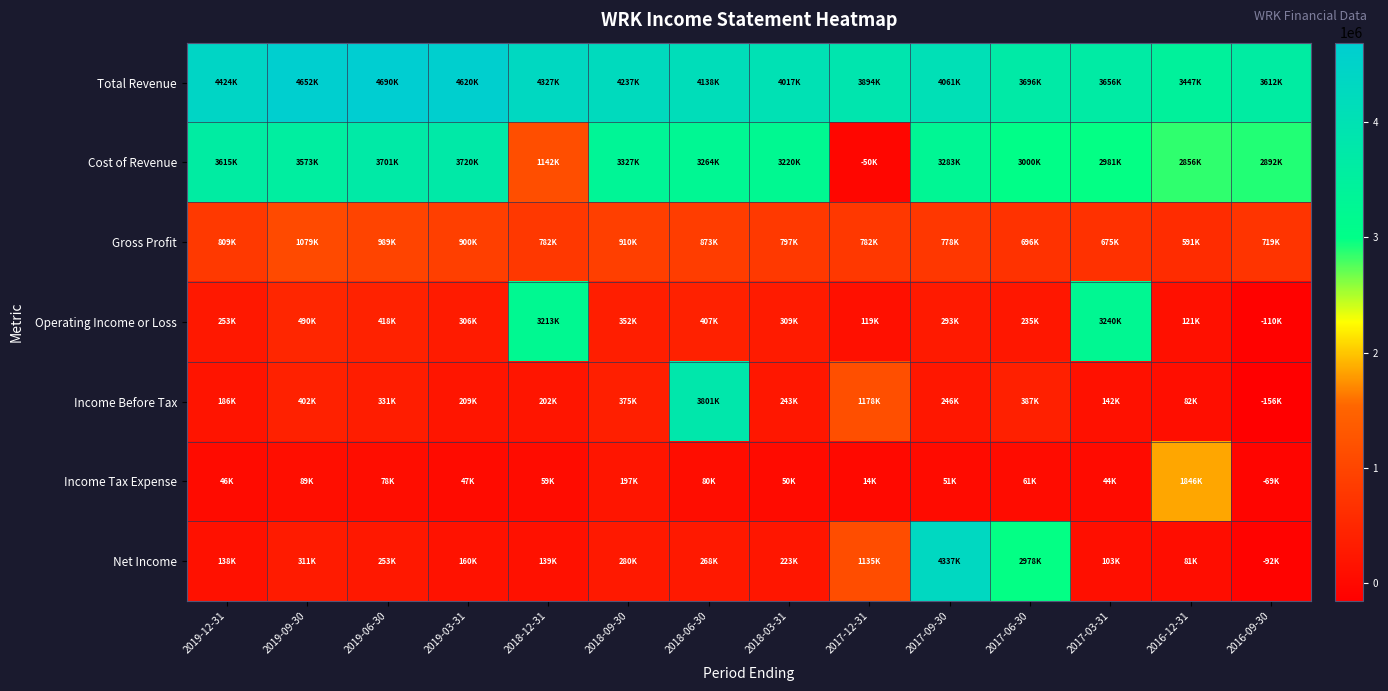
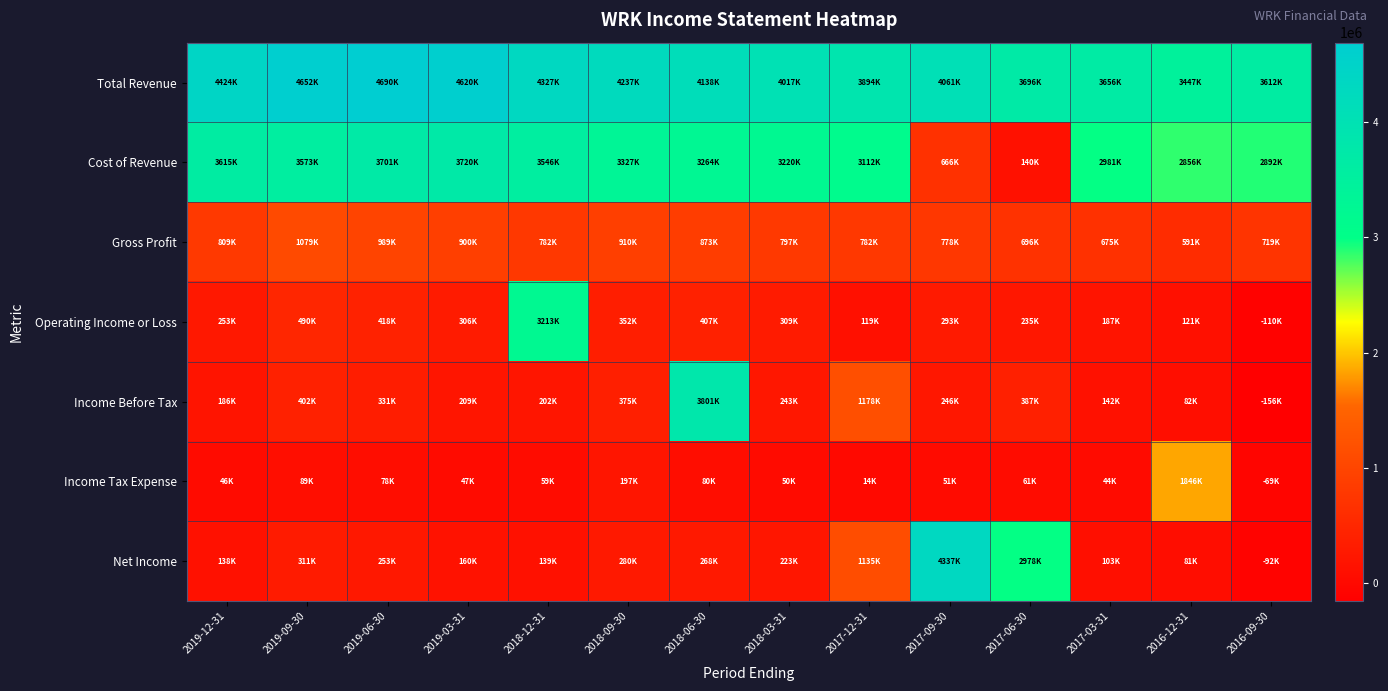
Cost of Revenue, 2018-12-31: 1142K -> 3546K
Cost of Revenue, 2017-12-31: -50K -> 3112K
Cost of Revenue, 2017-09-30: 3283K -> 666K
Cost of Revenue, 2017-06-30: 3000K -> 140K
Operating Income or Loss, 2017-03-31: 3240K -> 187K
